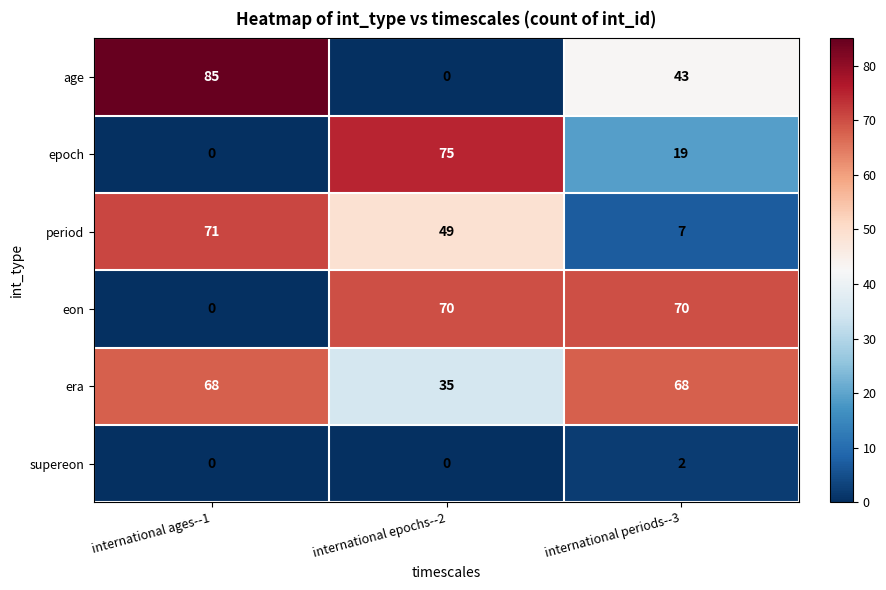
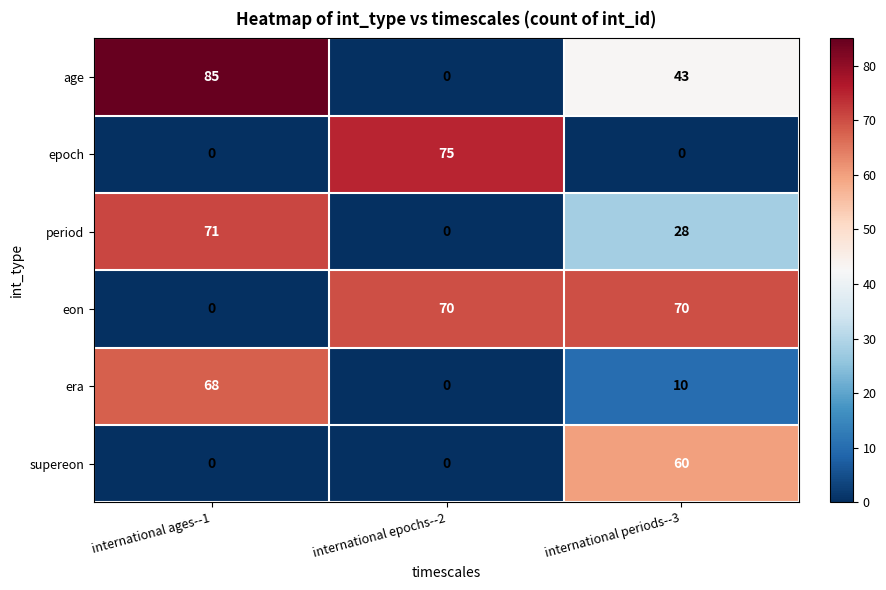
epoch, international periods--3: 19 -> 0
period, international epochs--2: 49 -> 0
period, international periods--3: 7 -> 28
era, international epochs--2: 35 -> 0
era, international periods--3: 68 -> 10
supereon, international periods--3: 2 -> 60
